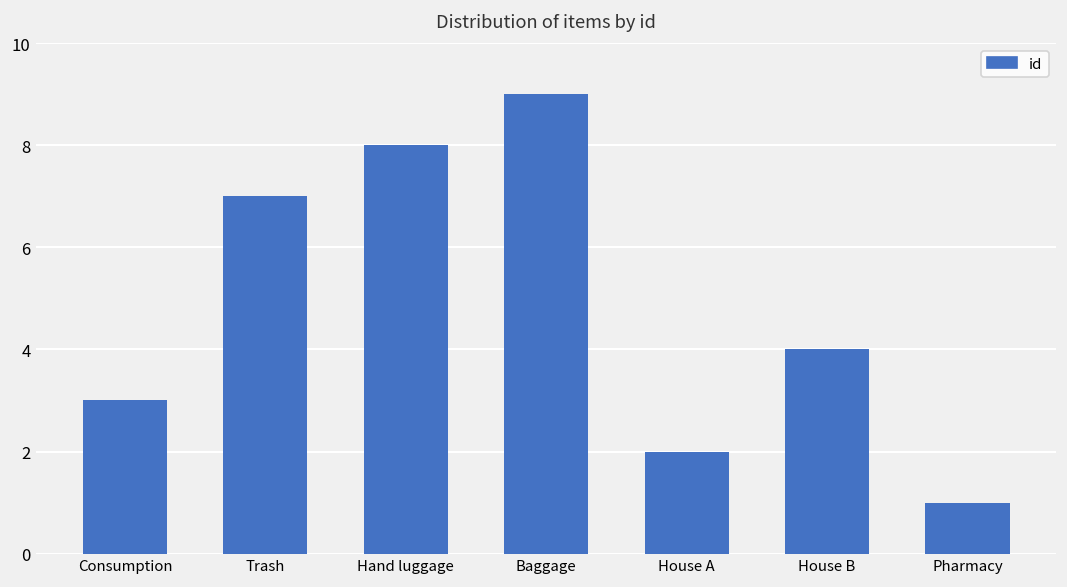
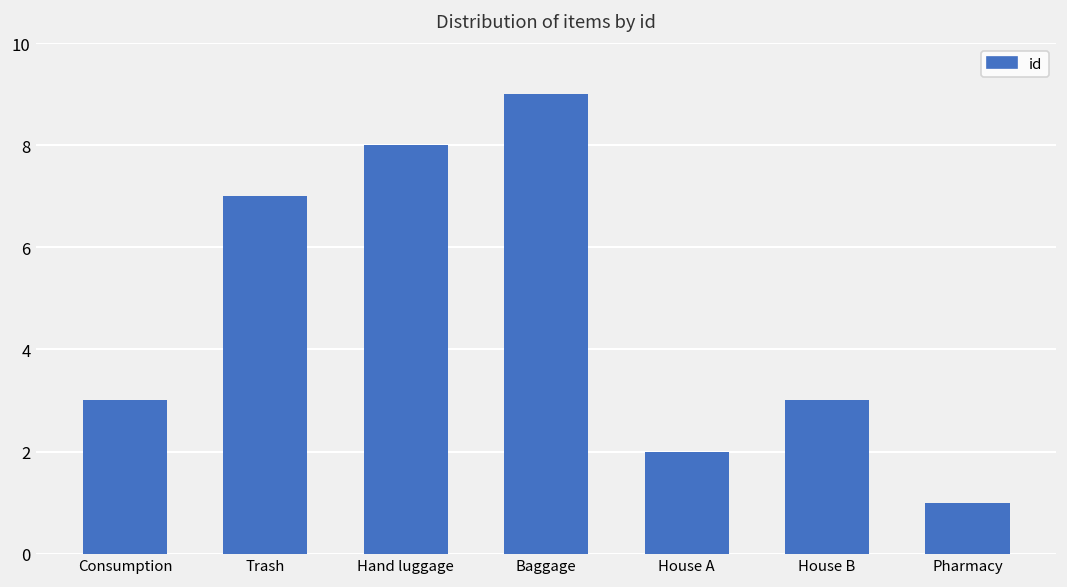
House B: 4 -> 3
